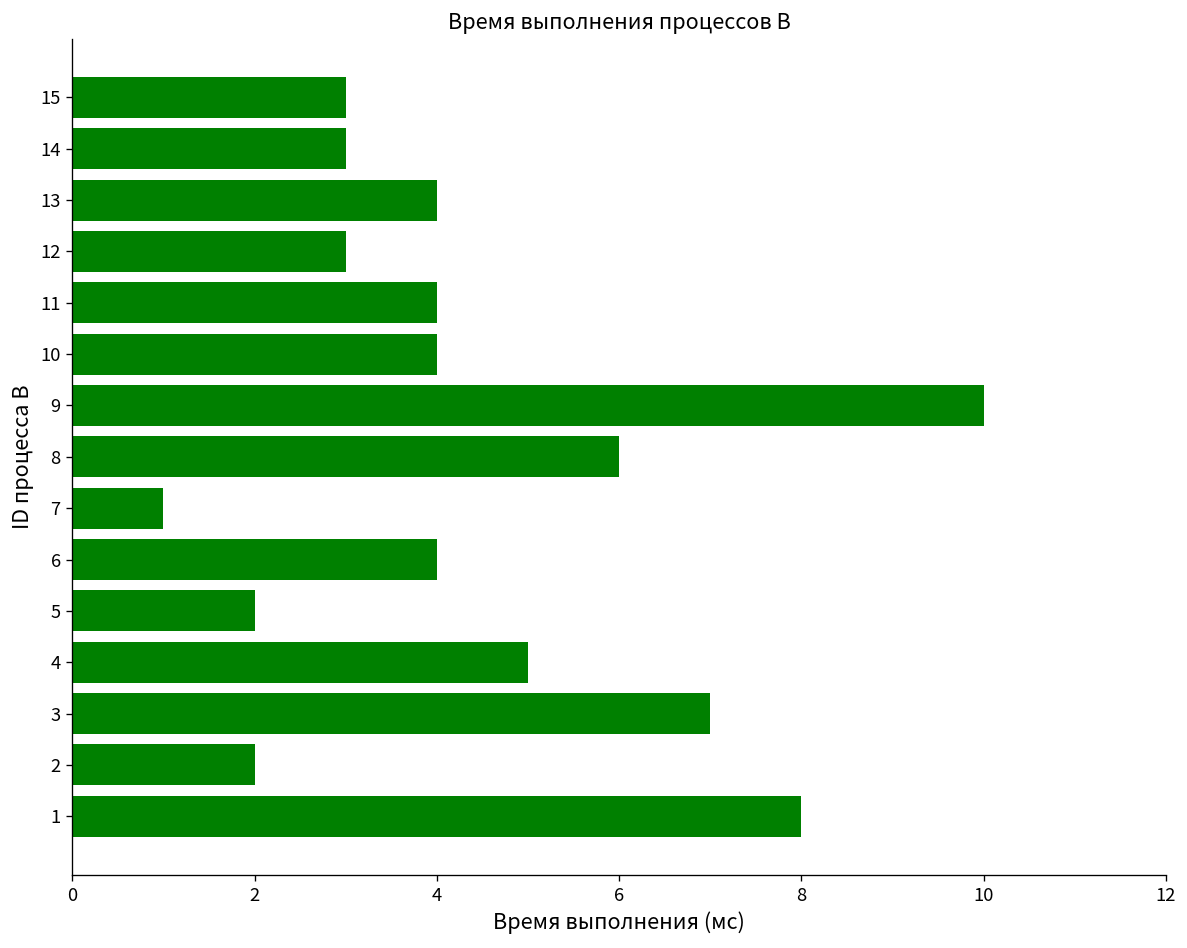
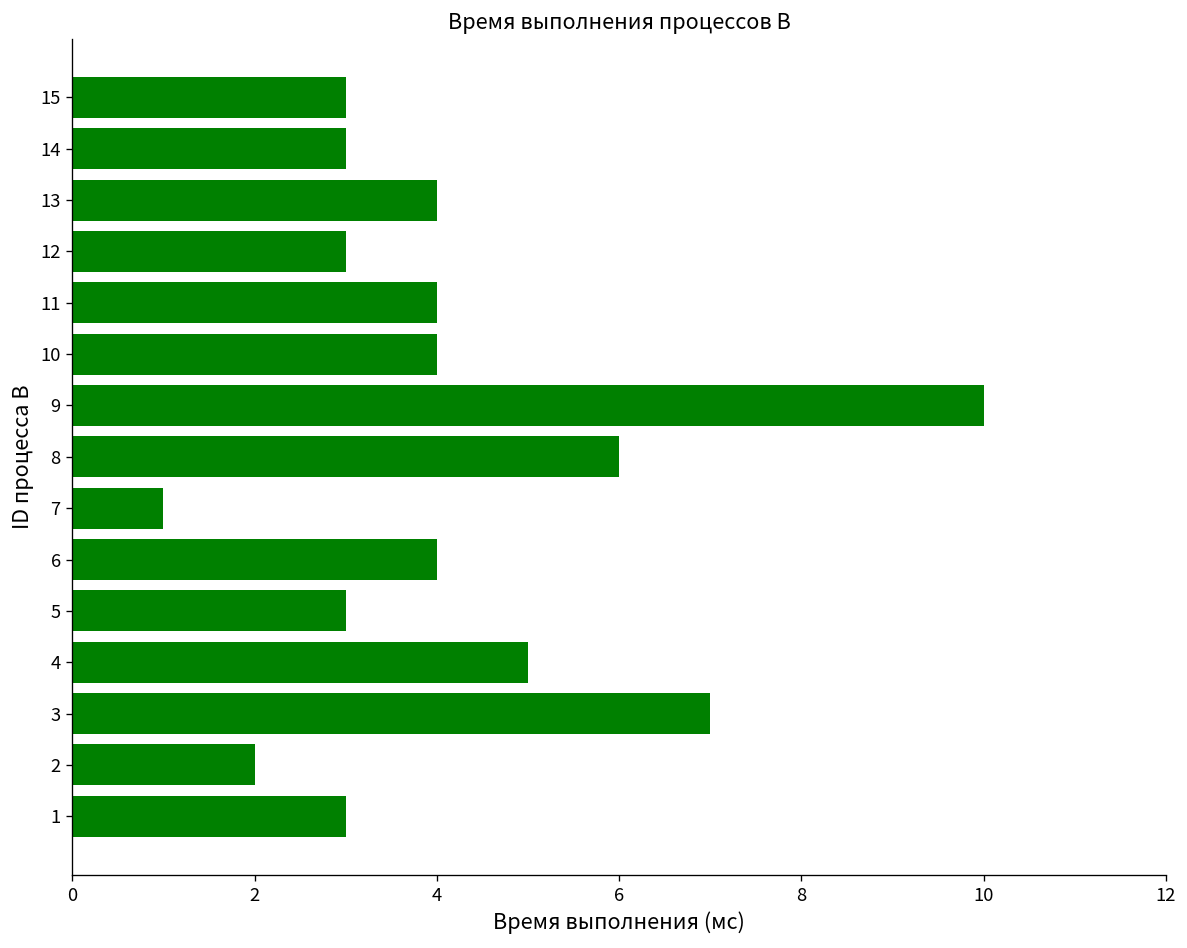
5: 2 -> 3
1: 8 -> 3
